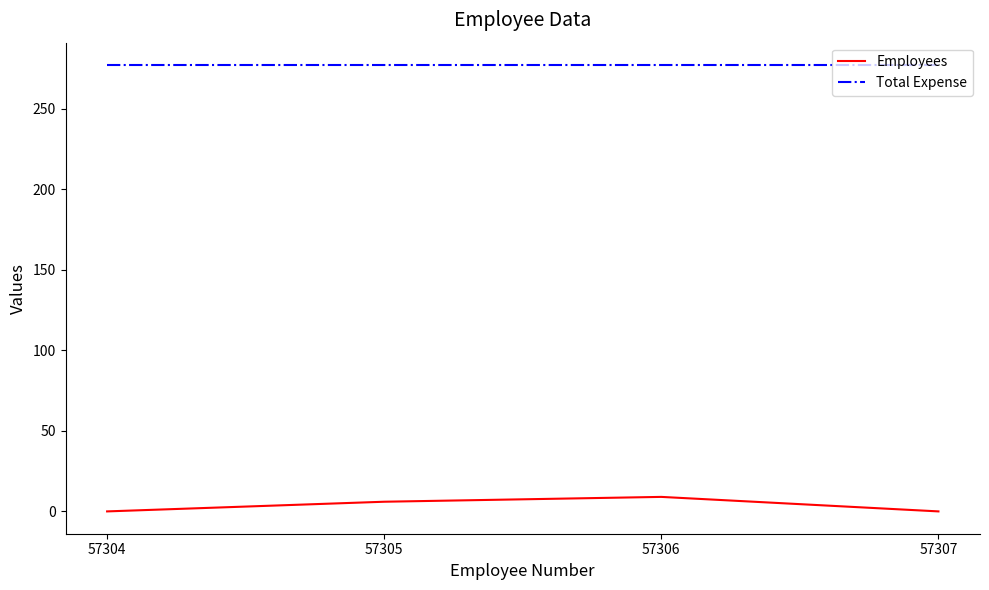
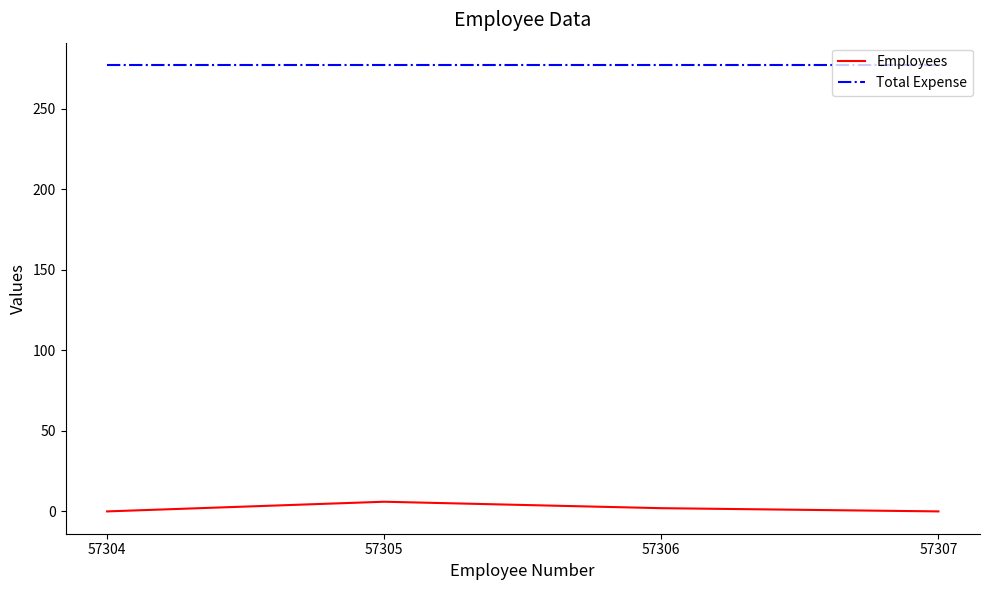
Employees, 57306: 9 -> 2
